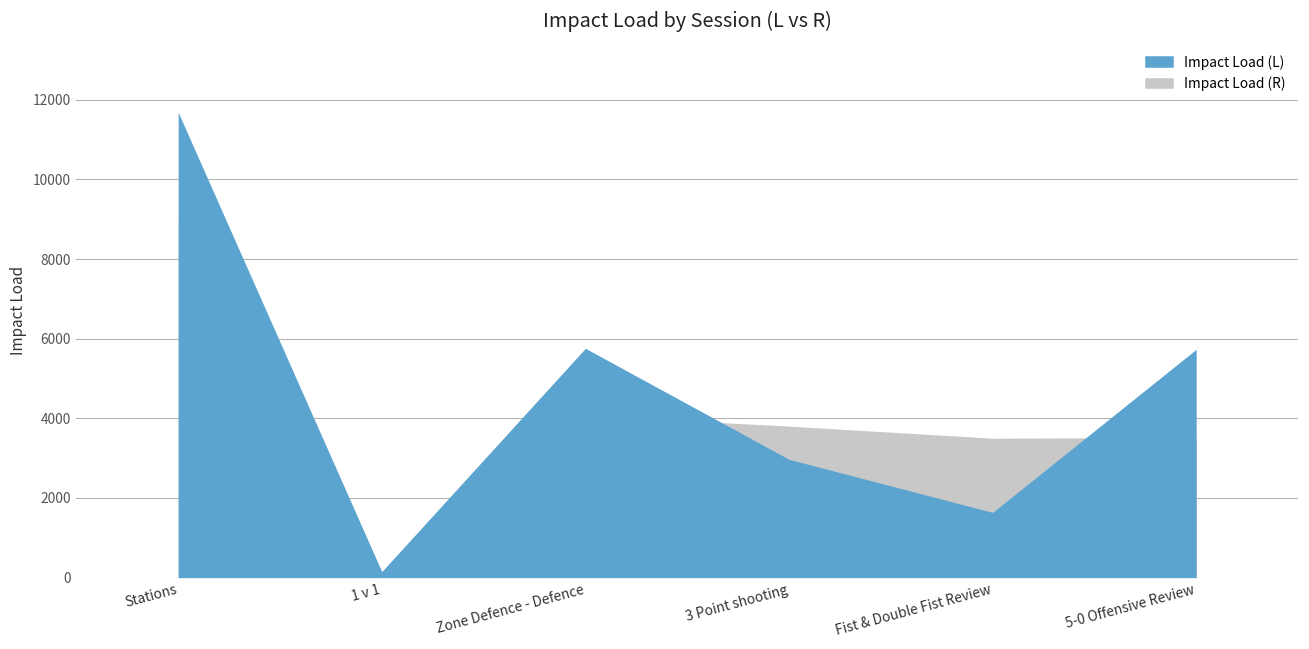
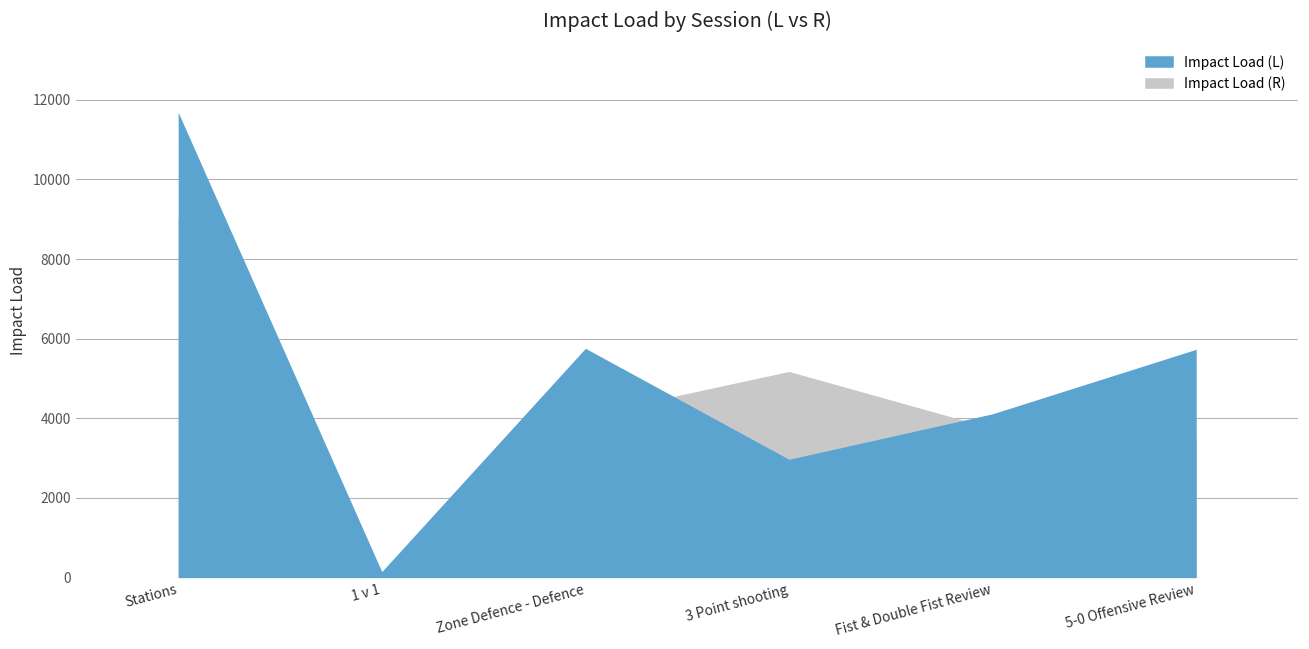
Impact Load (R), 3 Point shooting: 3800 -> 5200
Impact Load (R), Fist & Double Fist Review: 3500 -> 3700
Impact Load (L), Fist & Double Fist Review: 1600 -> 4100
